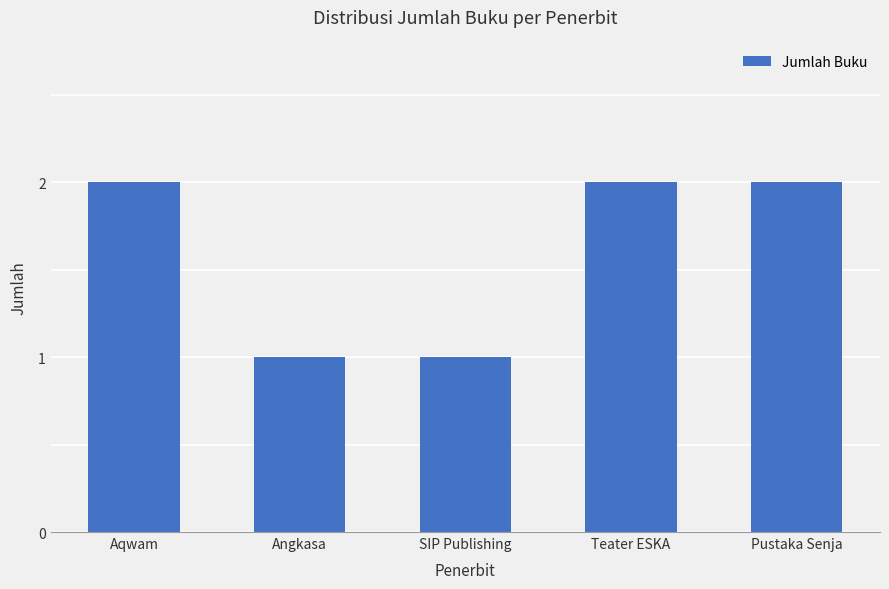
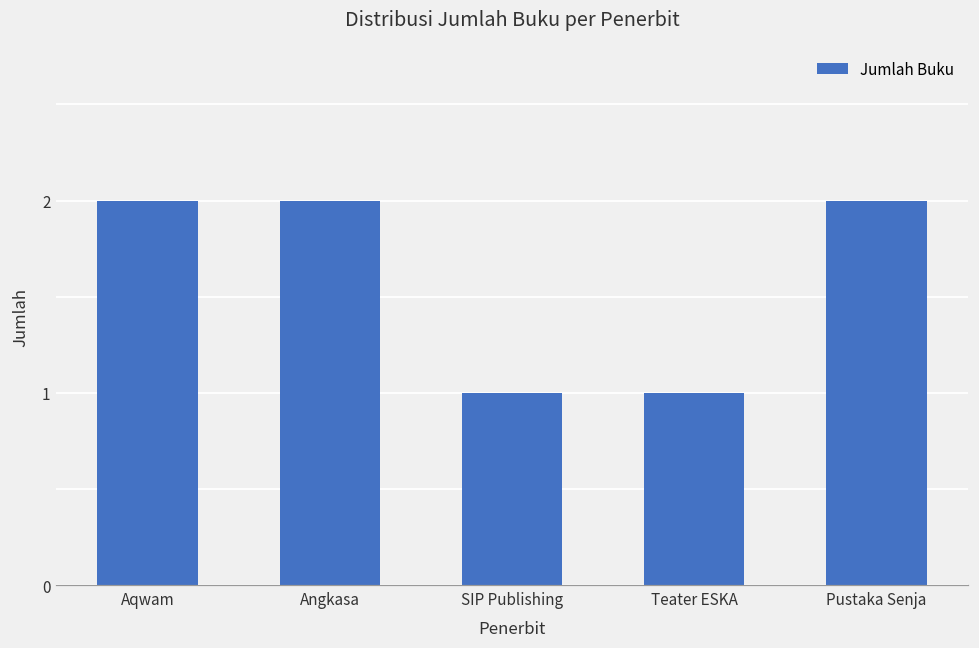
Angkasa: 1 -> 2
Teater ESKA: 2 -> 1
